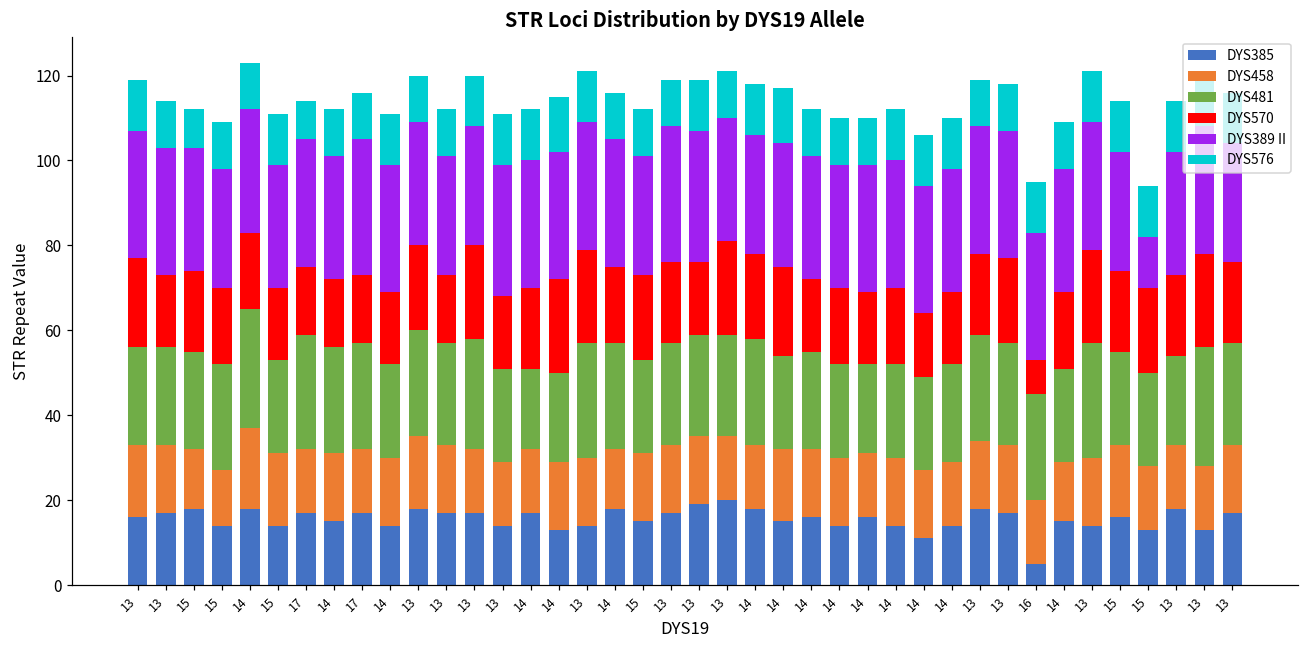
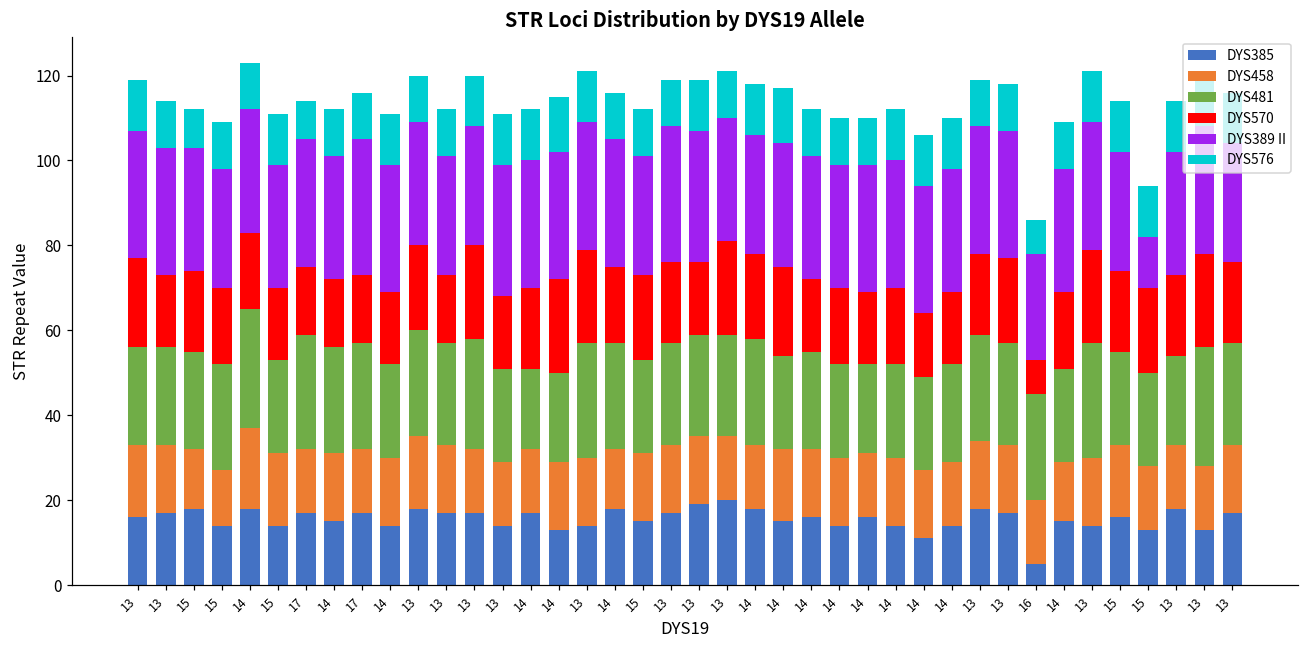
DYS389 II, 16: 30 -> 25
DYS576, 16: 12 -> 8
